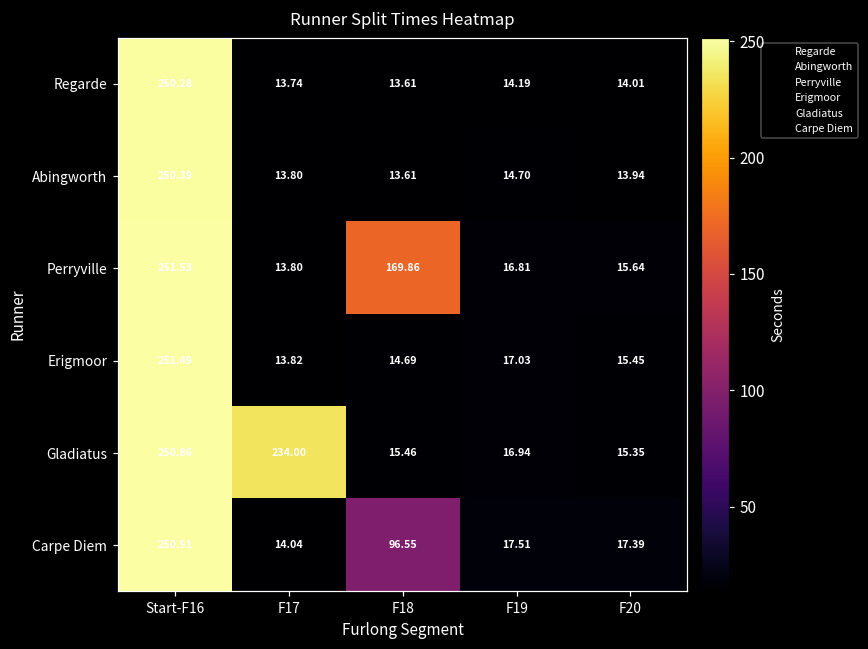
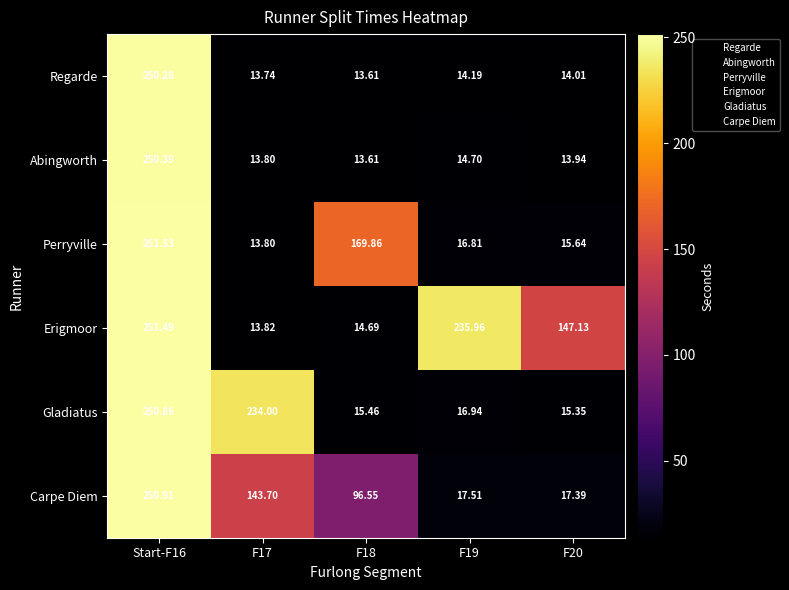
Erigmoor, F19: 17.03 -> 235.96
Erigmoor, F20: 15.45 -> 147.13
Carpe Diem, F17: 14.04 -> 143.70
